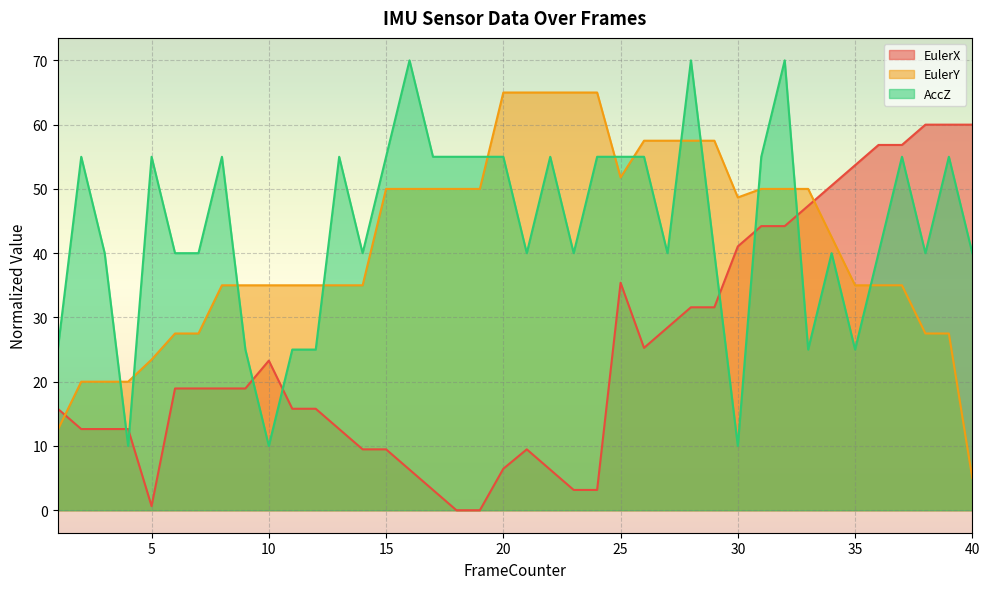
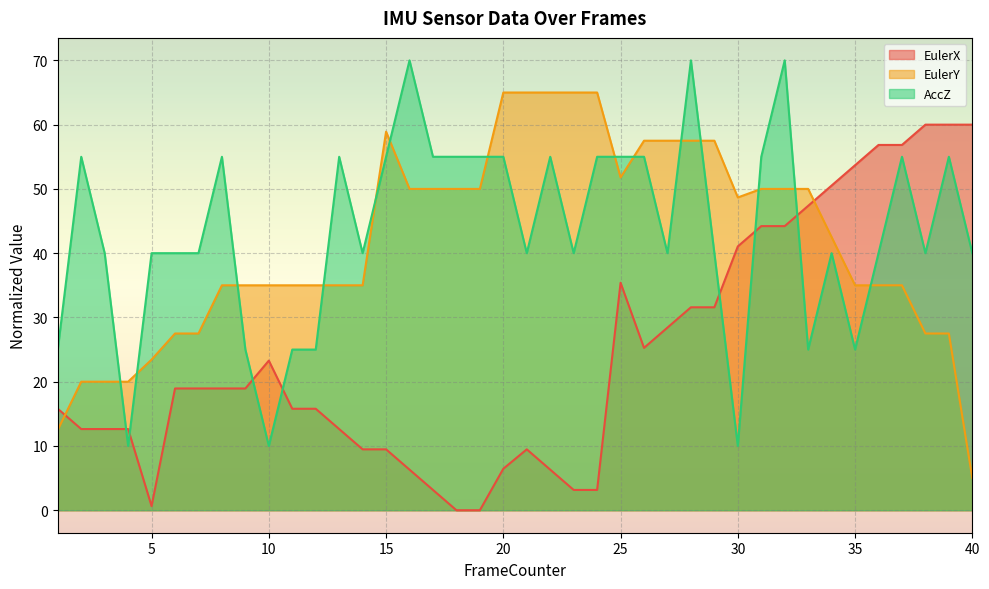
AccZ, 5: 55 -> 40
EulerY, 15: 50 -> 59
